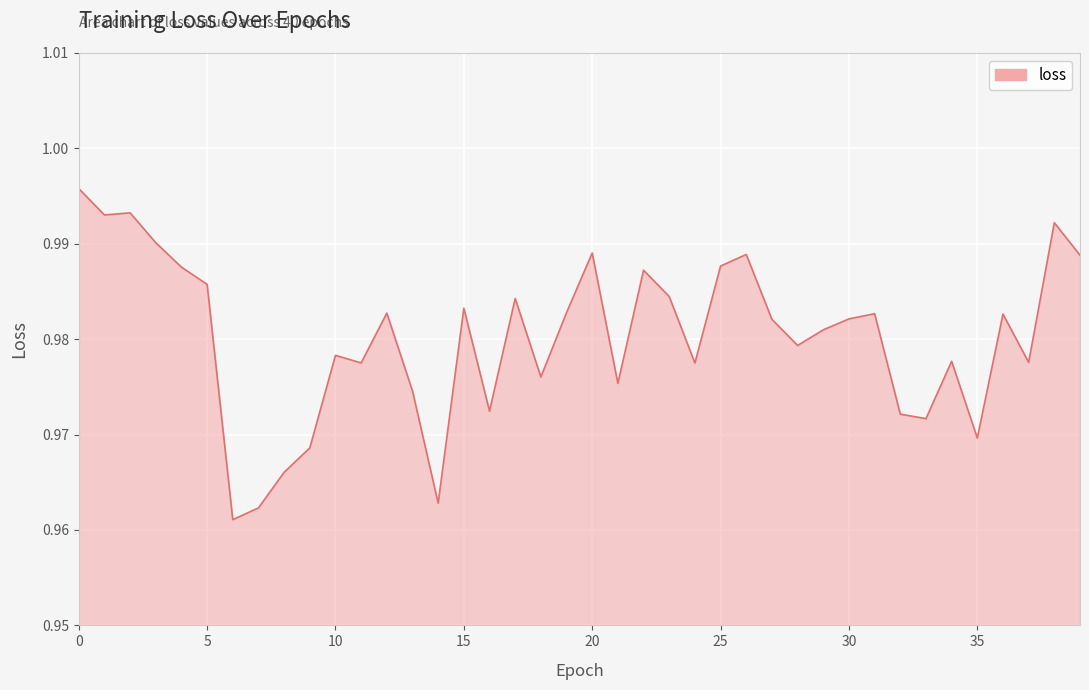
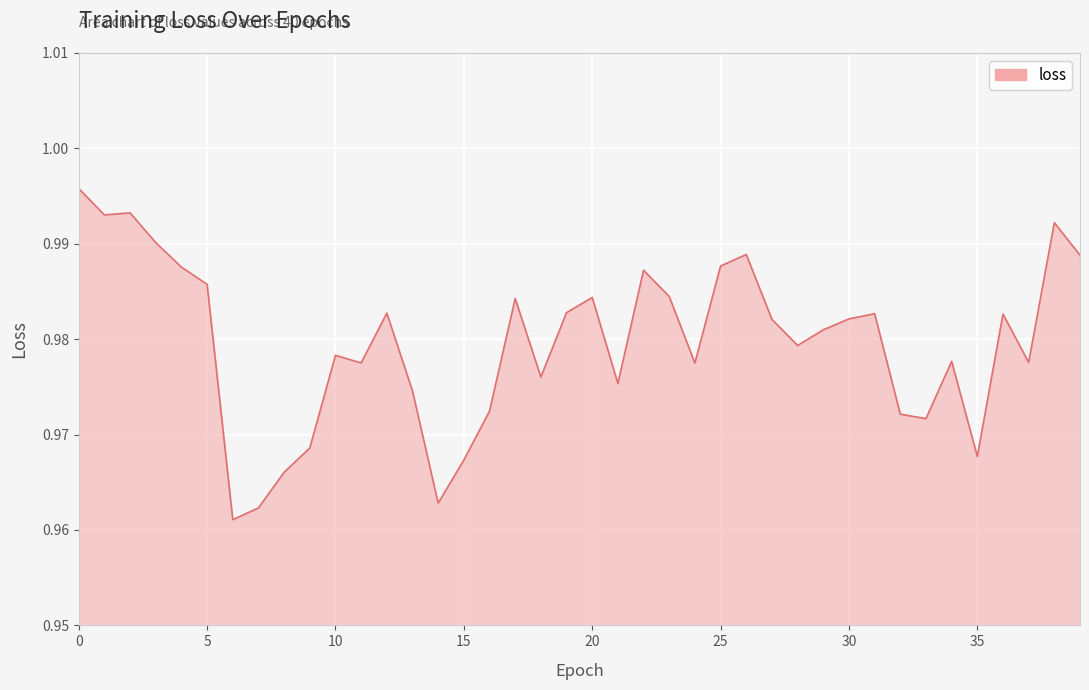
15: 0.983 -> 0.967
20: 0.989 -> 0.984
35: 0.970 -> 0.968
